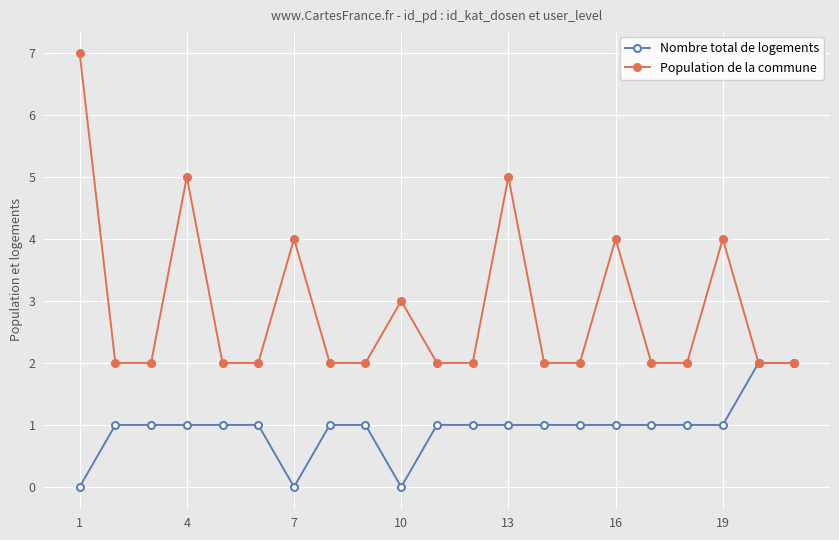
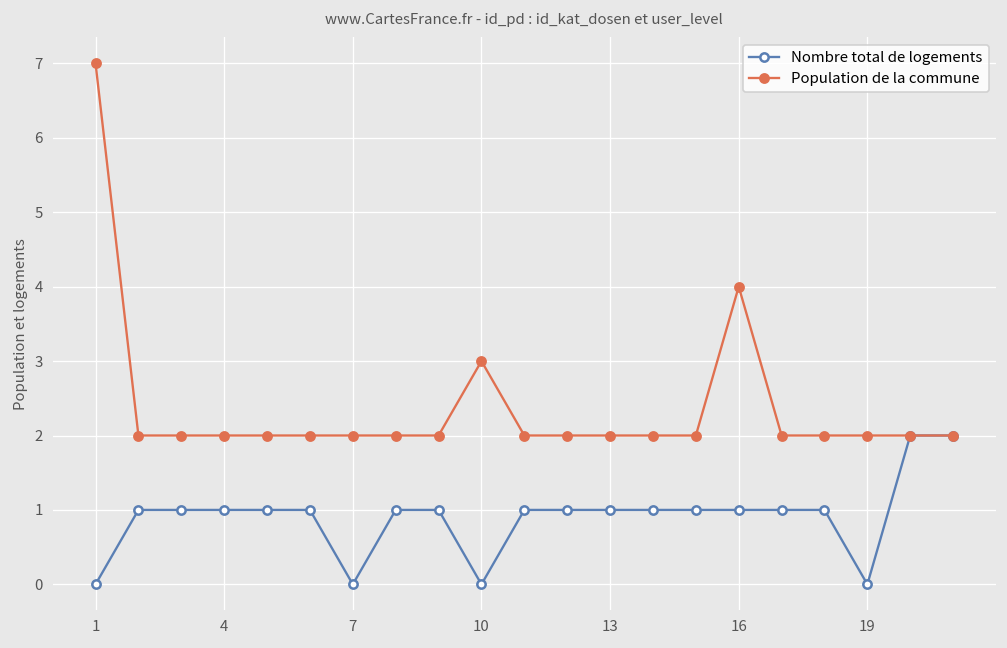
Population de la commune, 4: 5 -> 2
Population de la commune, 7: 4 -> 2
Population de la commune, 13: 5 -> 2
Nombre total de logements, 19: 1 -> 0
Population de la commune, 19: 4 -> 2
